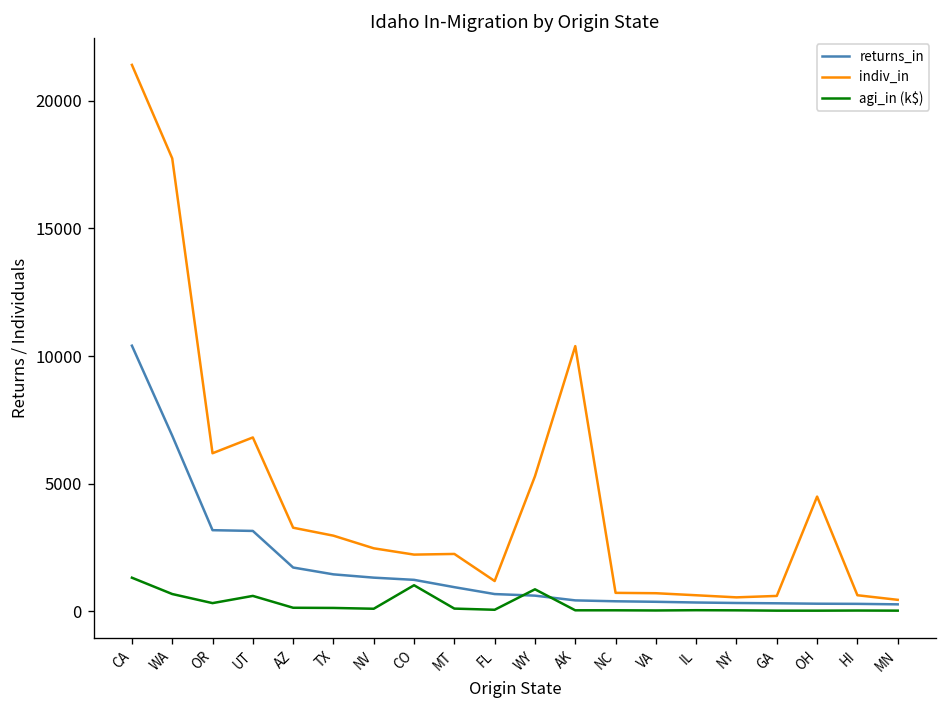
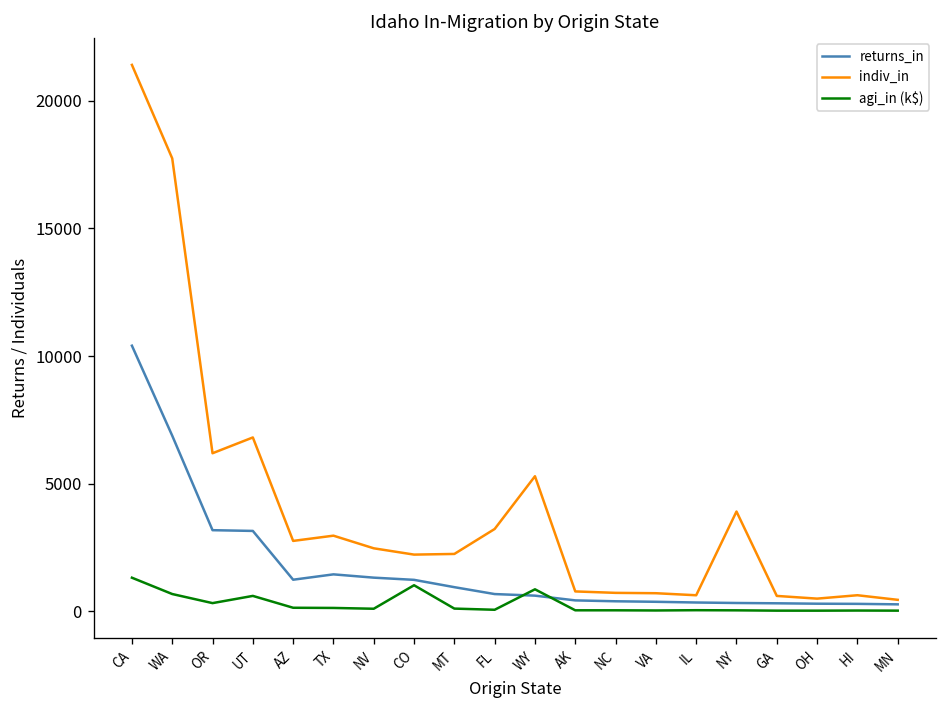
returns_in, AZ: 1700 -> 1200
indiv_in, AZ: 3300 -> 2800
indiv_in, FL: 1200 -> 3200
indiv_in, AK: 10400 -> 800
indiv_in, NY: 500 -> 3900
indiv_in, OH: 4500 -> 500
